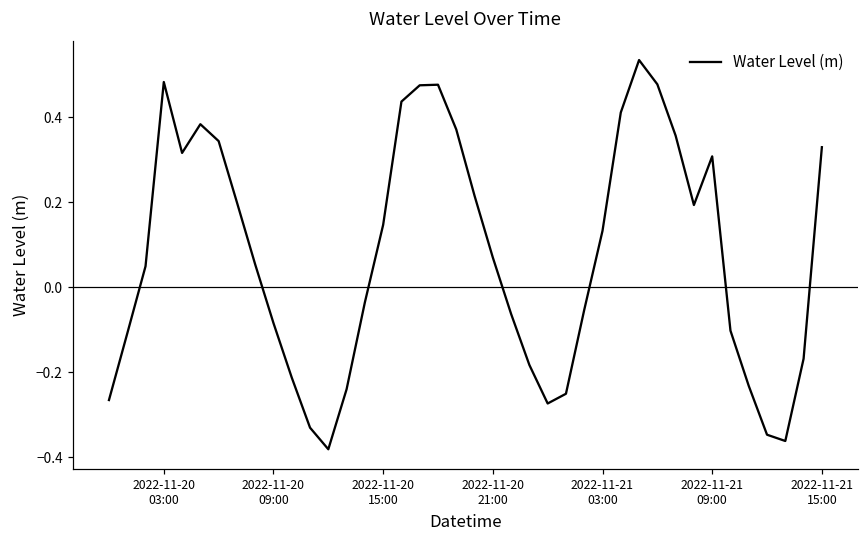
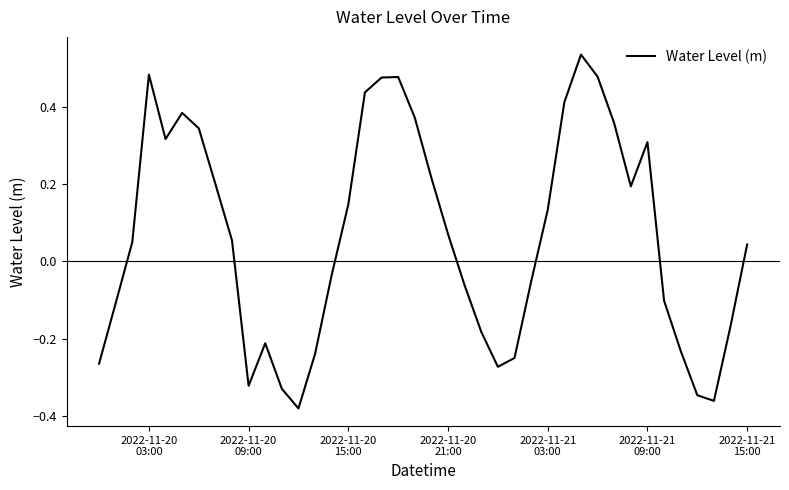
2022-11-20 09:00: -0.08 -> -0.32
2022-11-21 15:00: 0.33 -> 0.04
